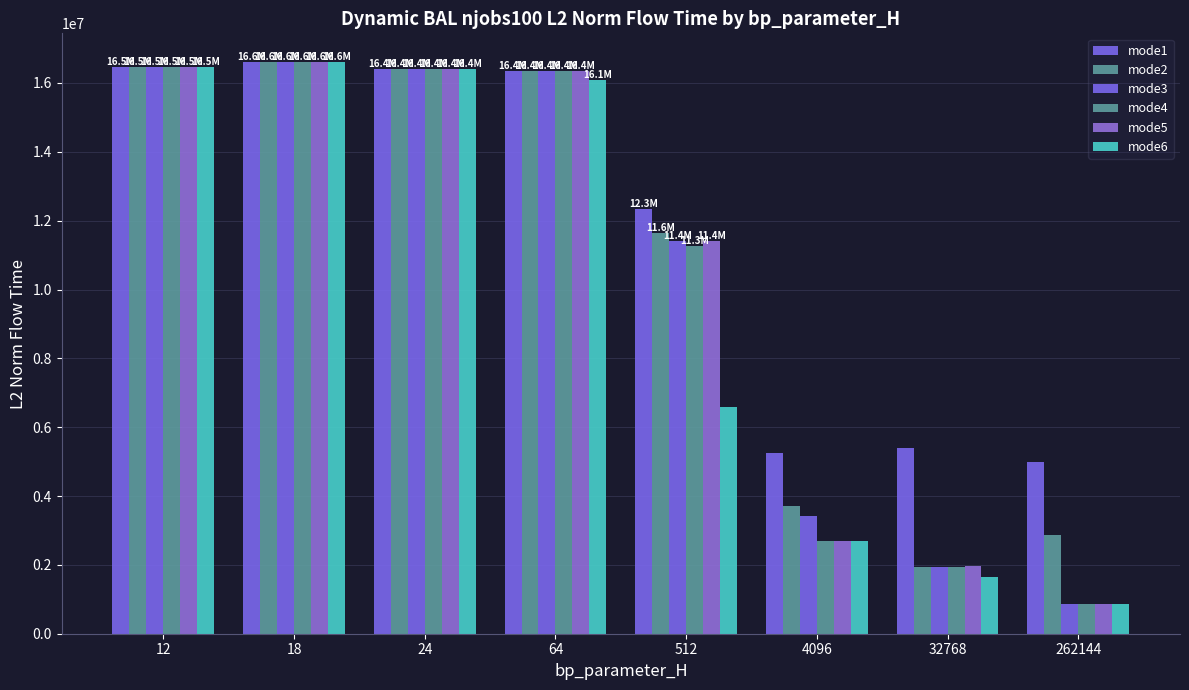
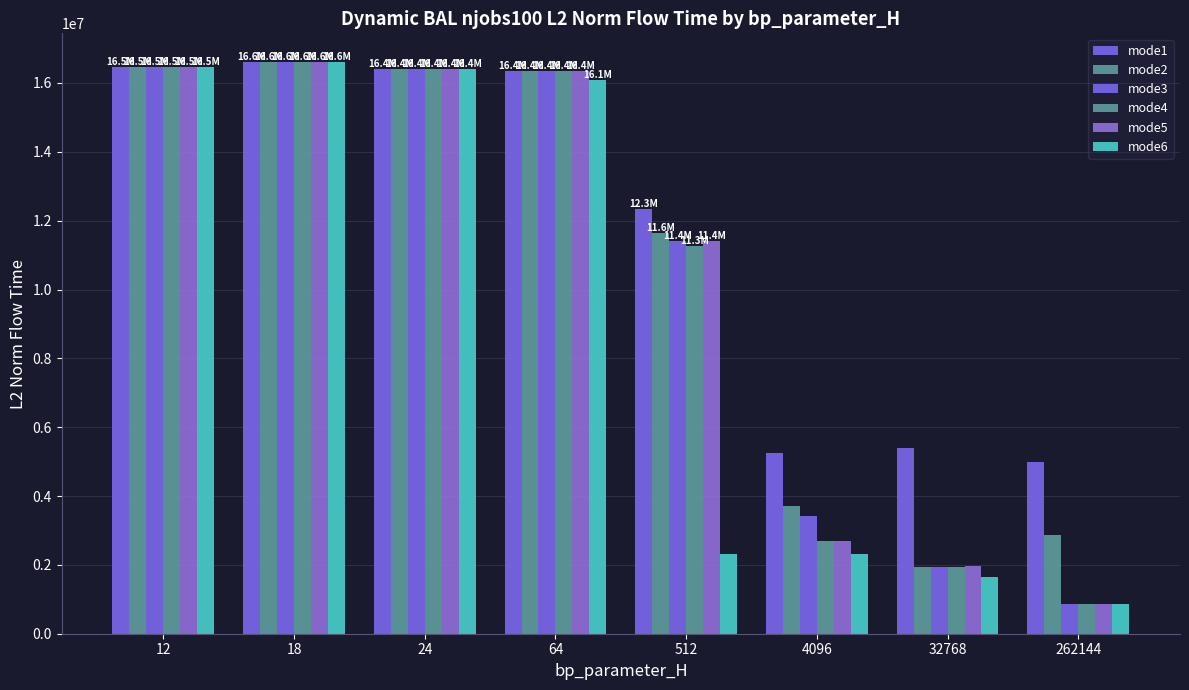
mode6, 512: 6600000 -> 2300000
mode6, 4096: 2700000 -> 2300000
